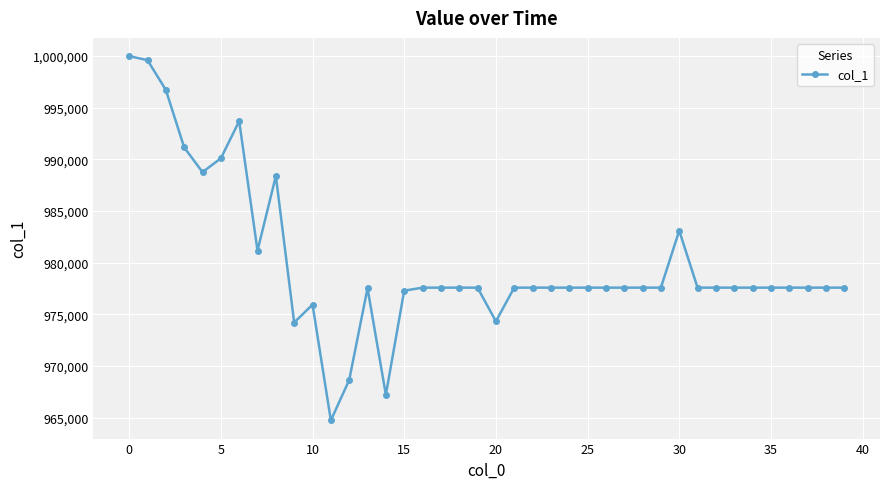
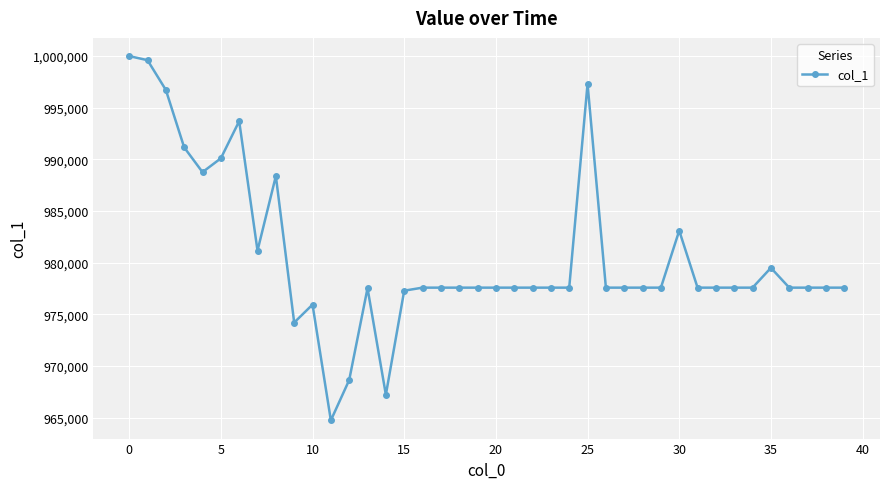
20: 974,300 -> 977,600
25: 977,600 -> 997,300
35: 977,600 -> 979,500
